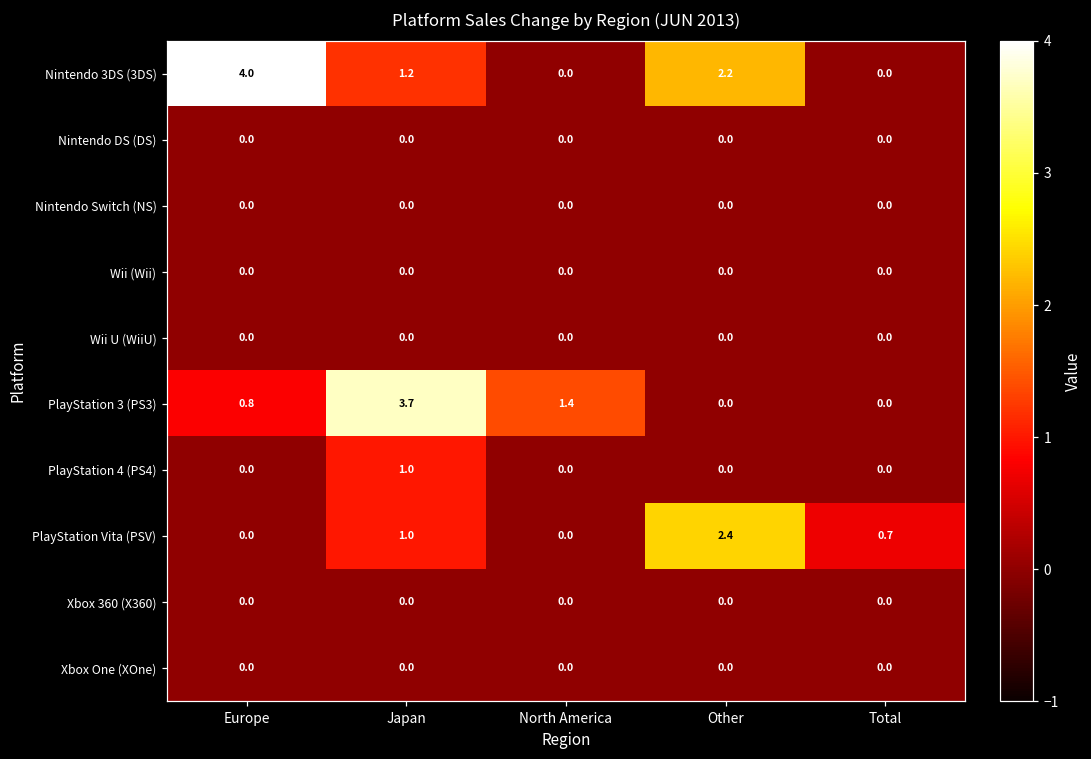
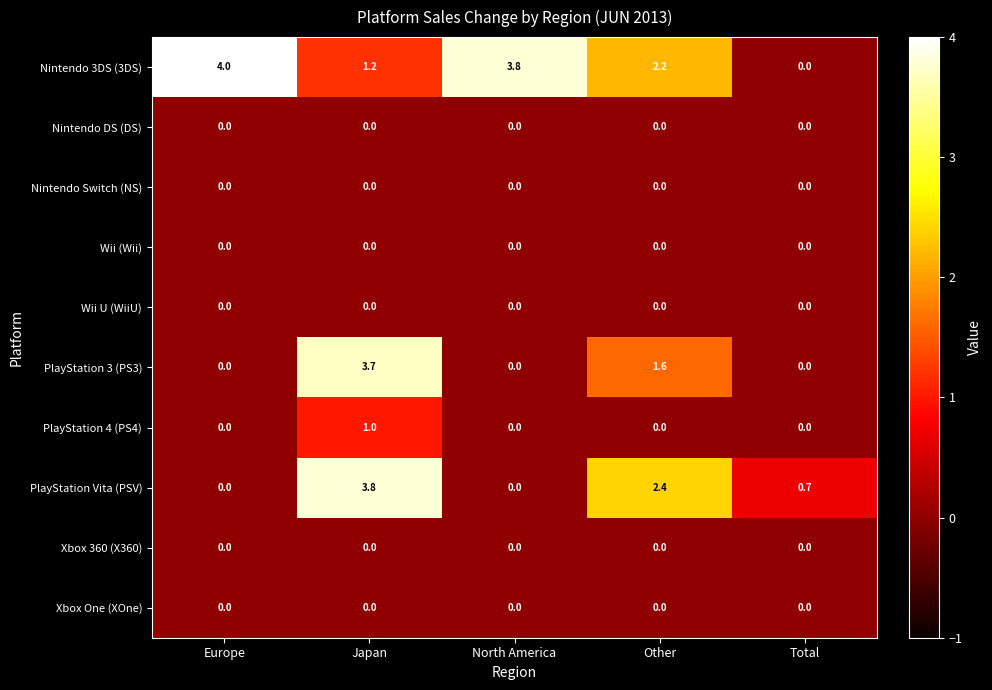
Nintendo 3DS (3DS), North America: 0.0 -> 3.8
PlayStation 3 (PS3), Europe: 0.8 -> 0.0
PlayStation 3 (PS3), North America: 1.4 -> 0.0
PlayStation 3 (PS3), Other: 0.0 -> 1.6
PlayStation Vita (PSV), Japan: 1.0 -> 3.8
